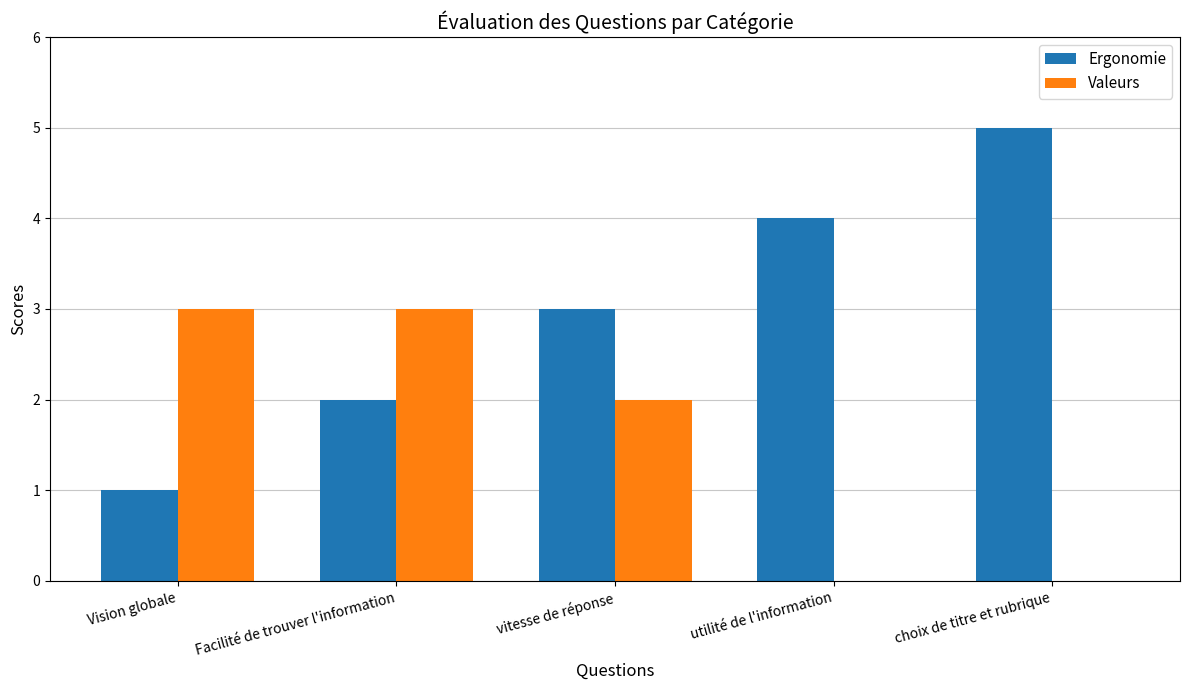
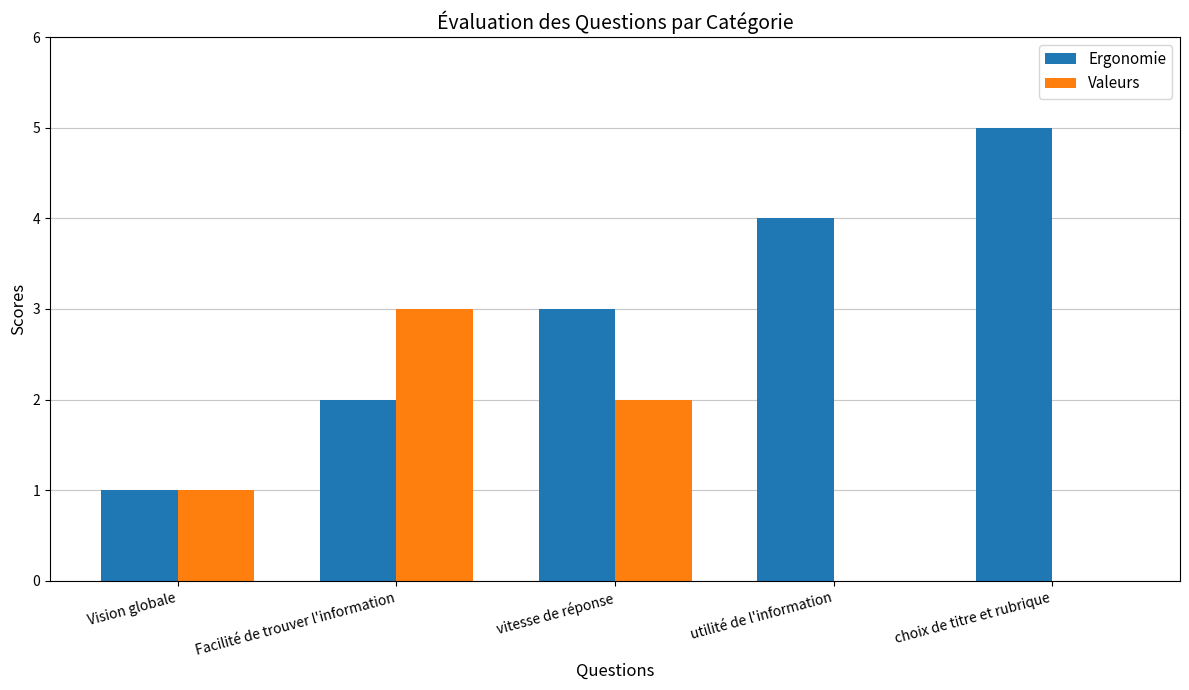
Valeurs, Vision globale: 3 -> 1
